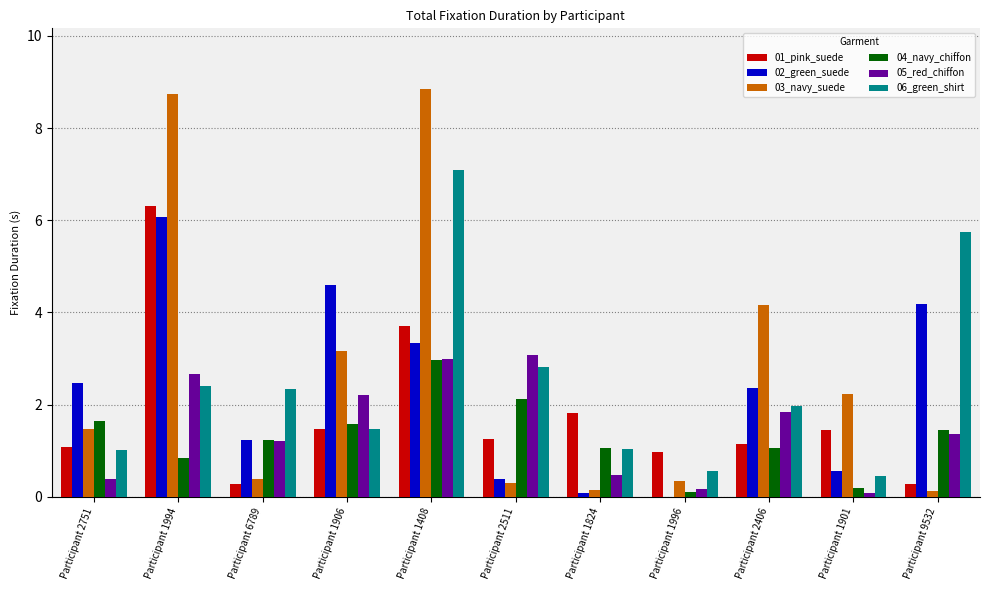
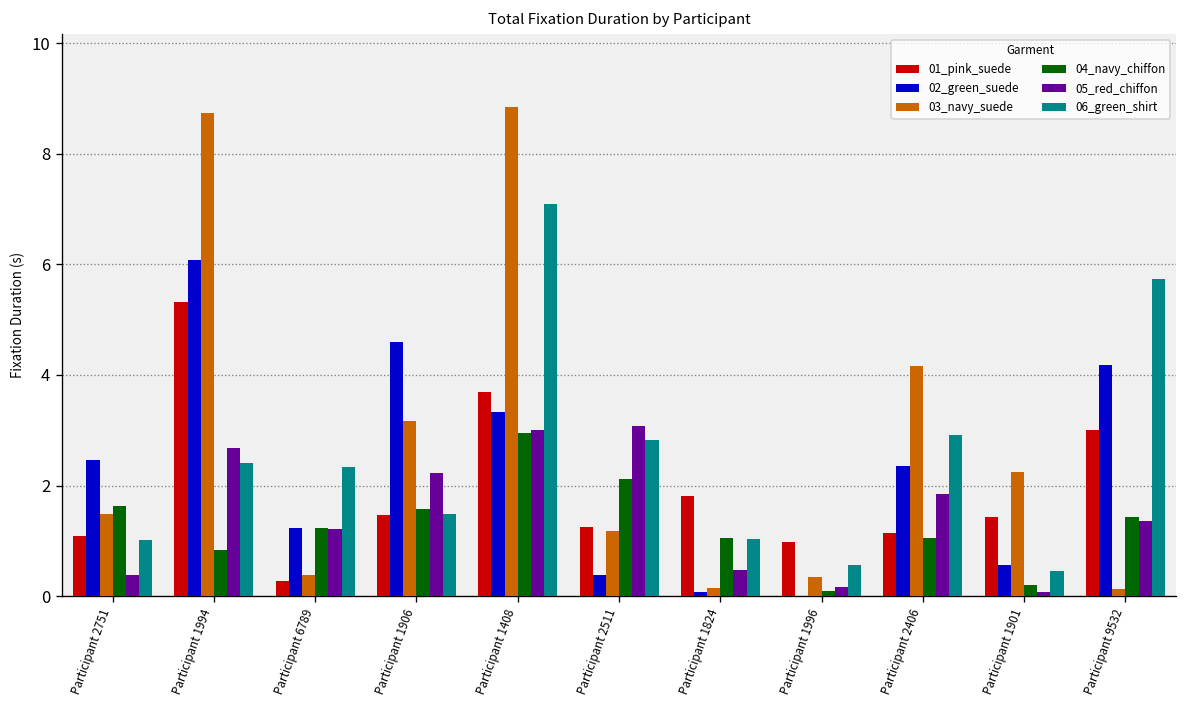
01_pink_suede, Participant 1994: 6.3 -> 5.3
03_navy_suede, Participant 2511: 0.3 -> 1.2
06_green_shirt, Participant 2406: 2.0 -> 2.9
01_pink_suede, Participant 9532: 0.3 -> 3.0
